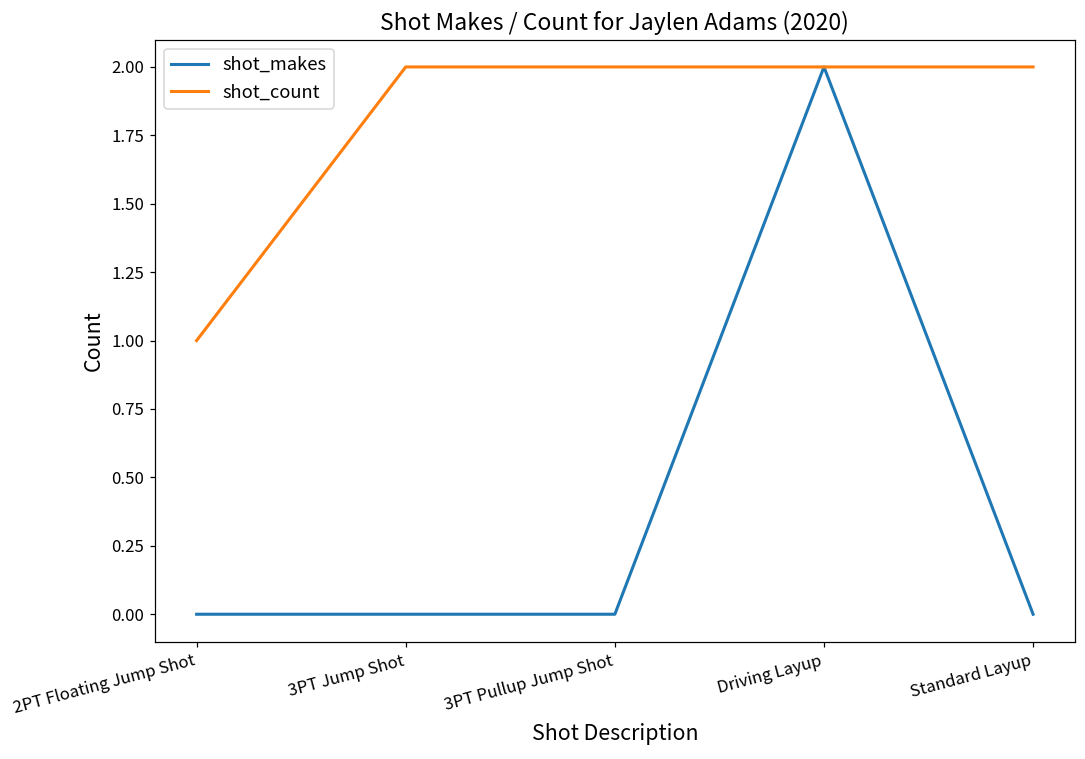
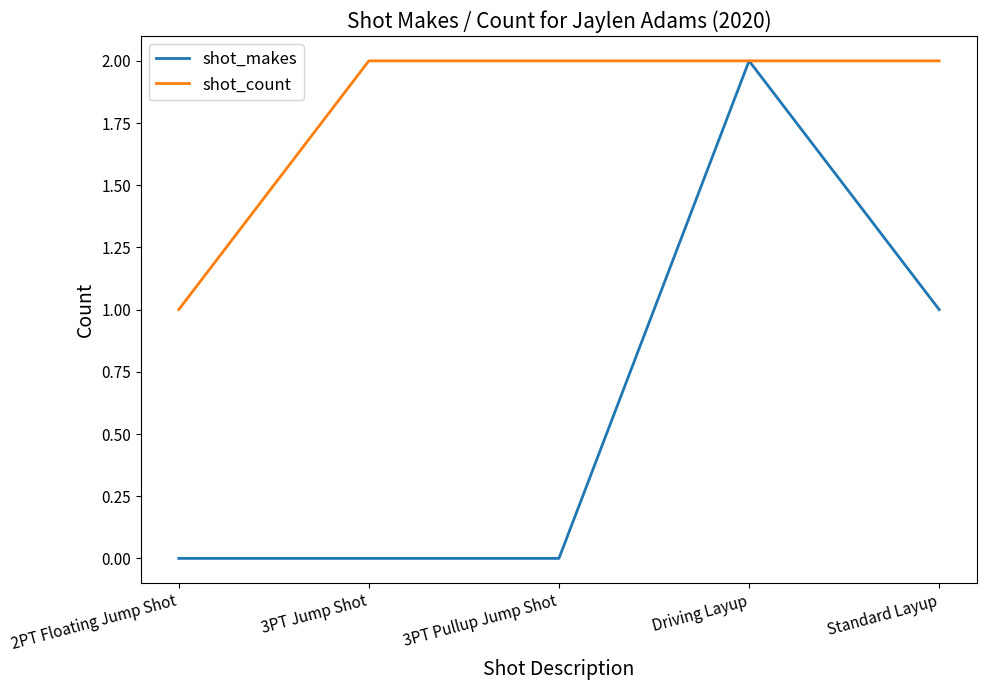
shot_makes, Standard Layup: 0 -> 1
